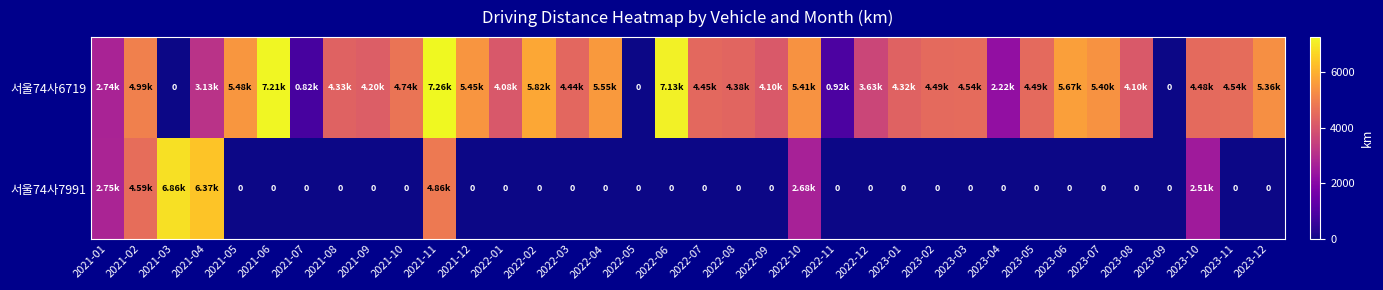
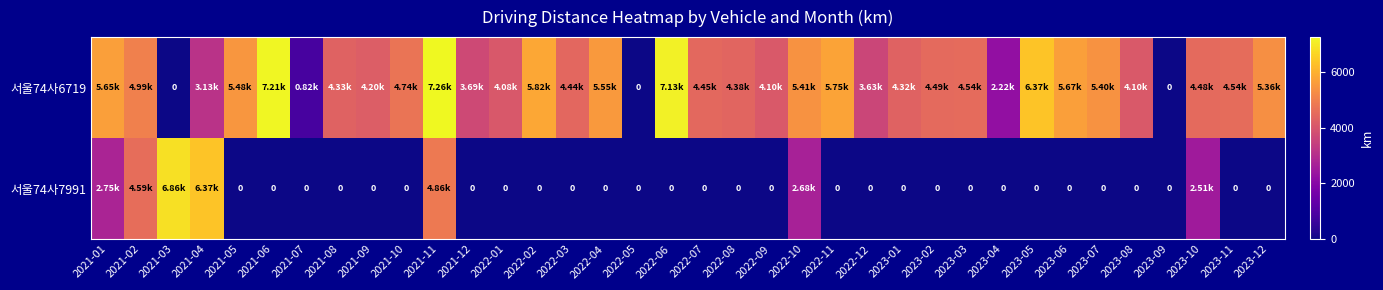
서울74사6719, 2021-01: 2.74k -> 5.65k
서울74사6719, 2021-12: 5.45k -> 3.69k
서울74사6719, 2022-11: 0.92k -> 5.75k
서울74사6719, 2023-05: 4.49k -> 6.37k
